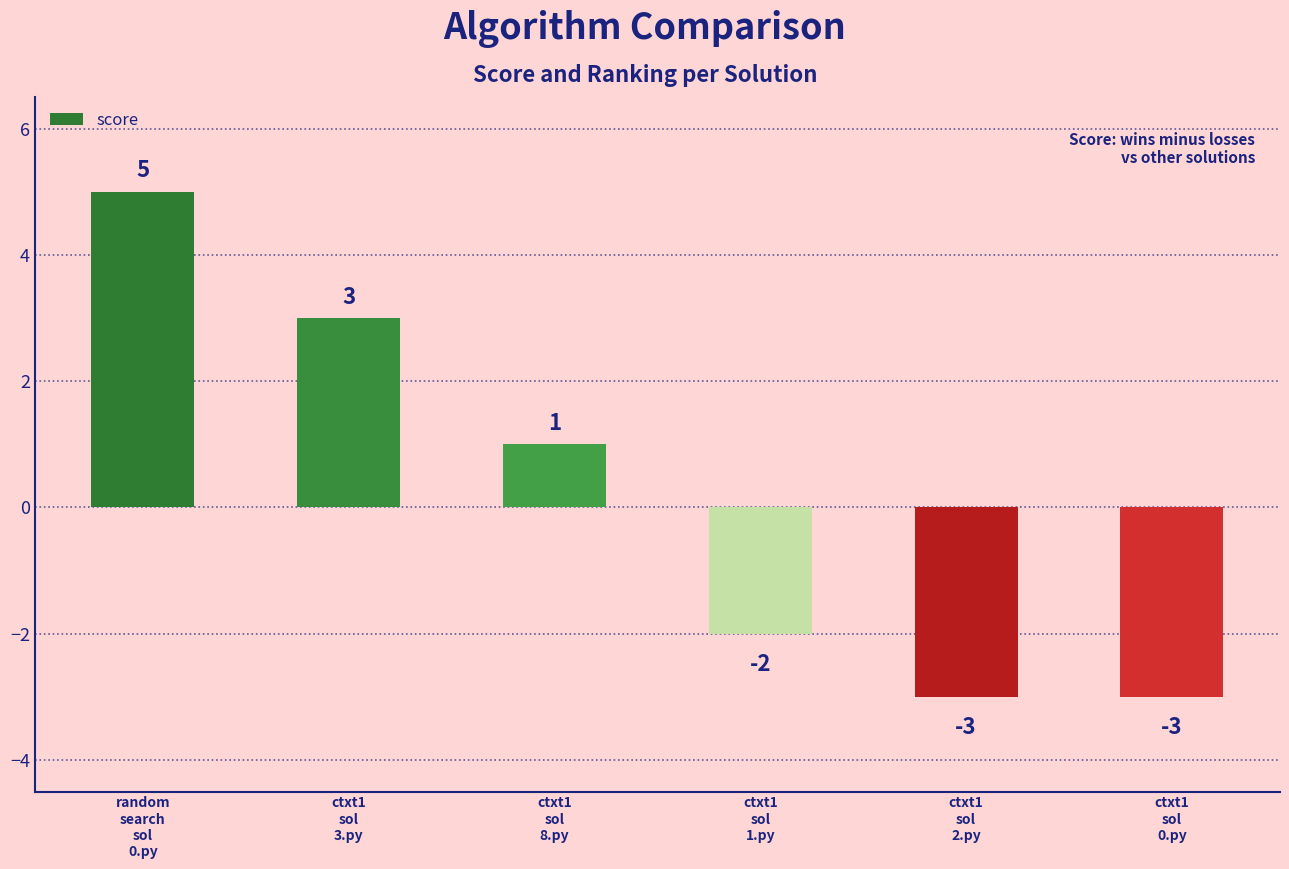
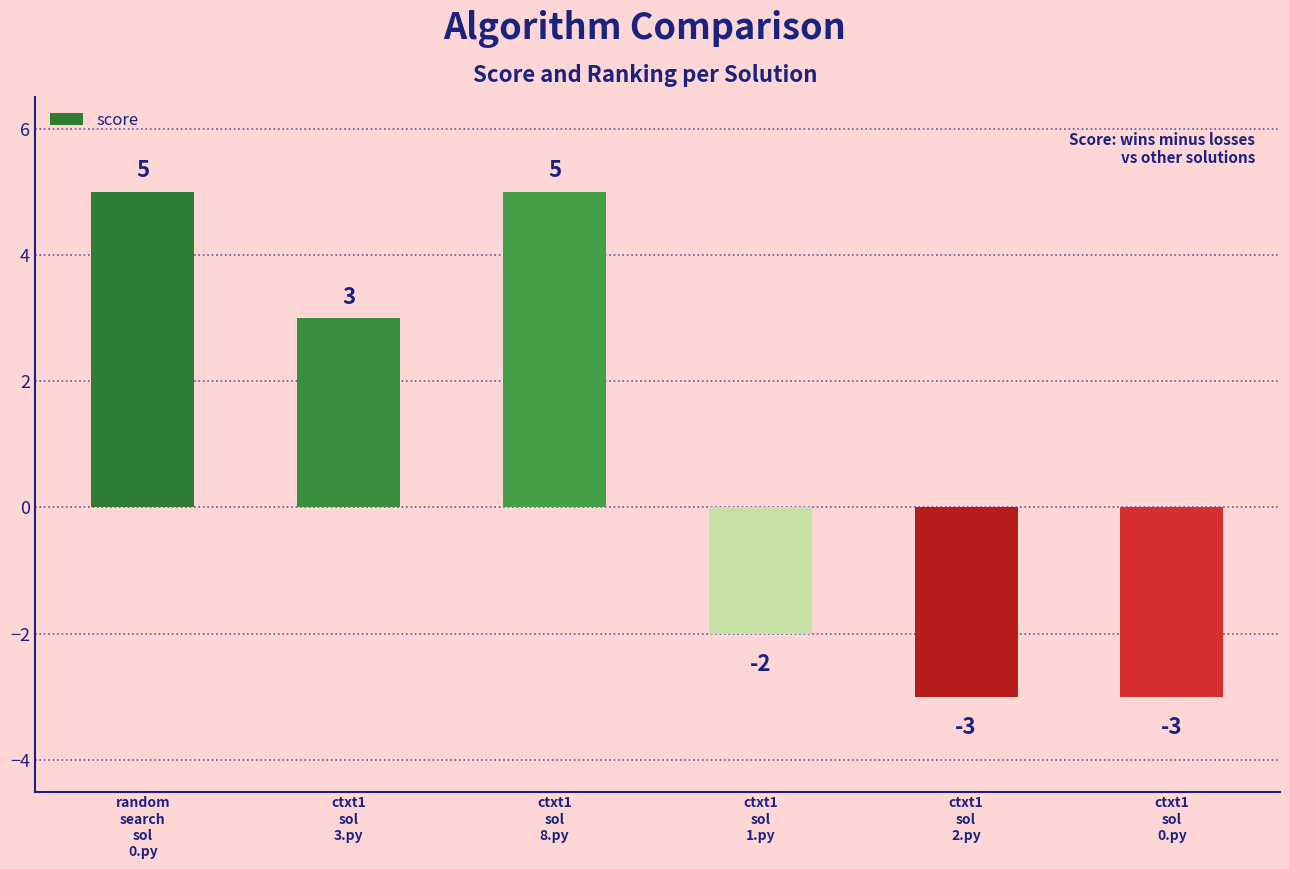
ctxt1 sol 8.py: 1 -> 5
